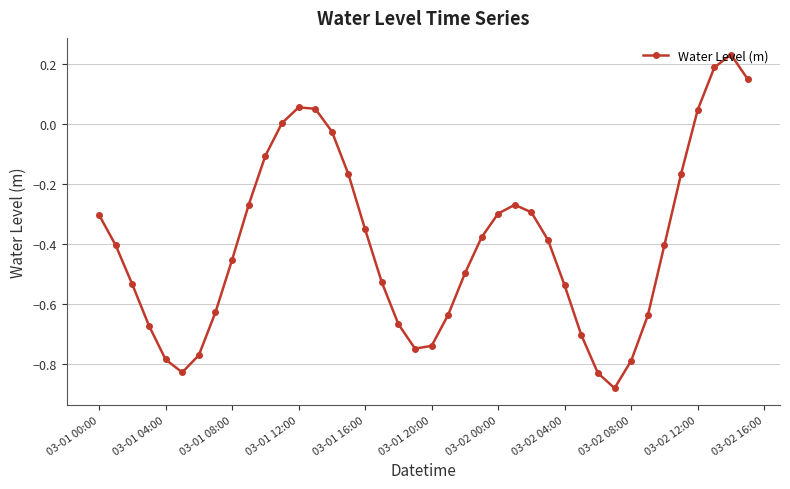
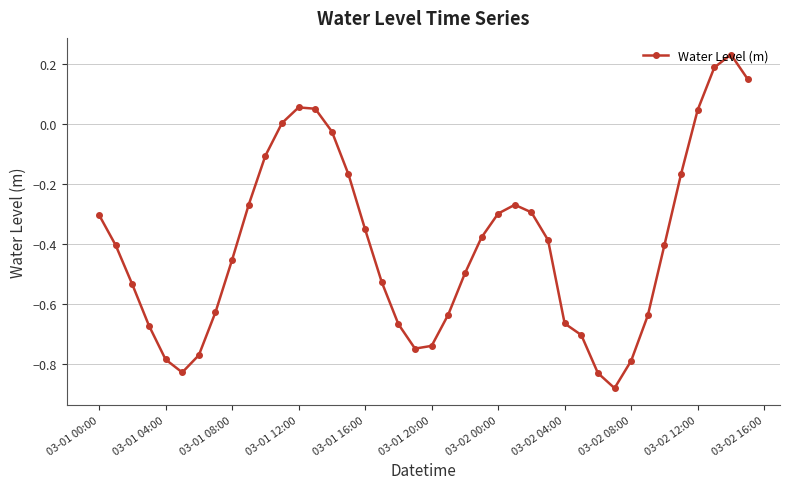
03-02 04:00: -0.54 -> -0.67
